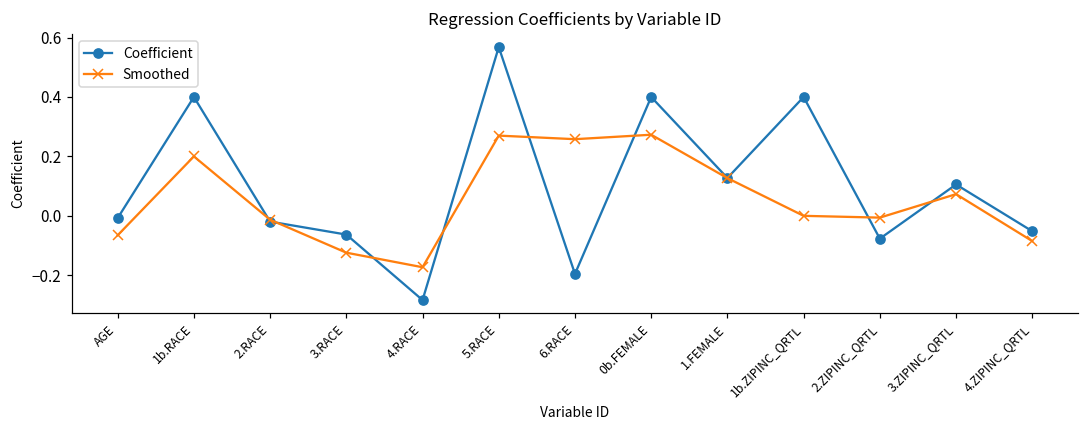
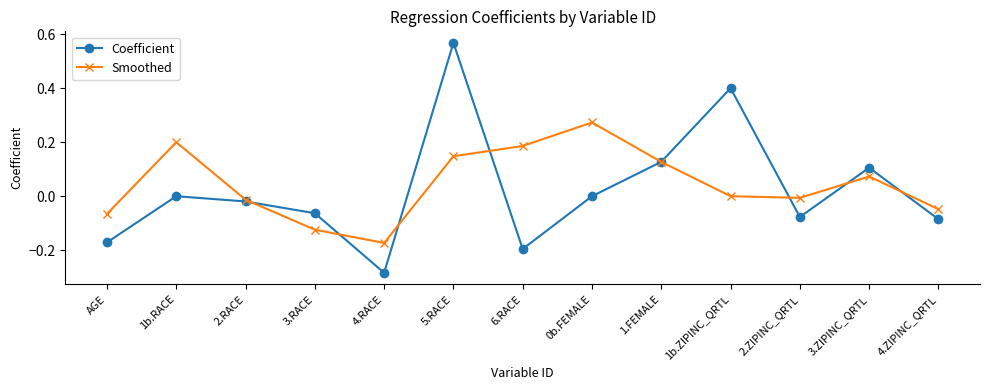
Coefficient, AGE: -0.01 -> -0.17
Coefficient, 1b.RACE: 0.4 -> 0.0
Smoothed, 5.RACE: 0.27 -> 0.15
Smoothed, 6.RACE: 0.26 -> 0.19
Coefficient, 0b.FEMALE: 0.4 -> 0.0
Coefficient, 4.ZIPINC_QRTL: -0.05 -> -0.09
Smoothed, 4.ZIPINC_QRTL: -0.09 -> -0.05
